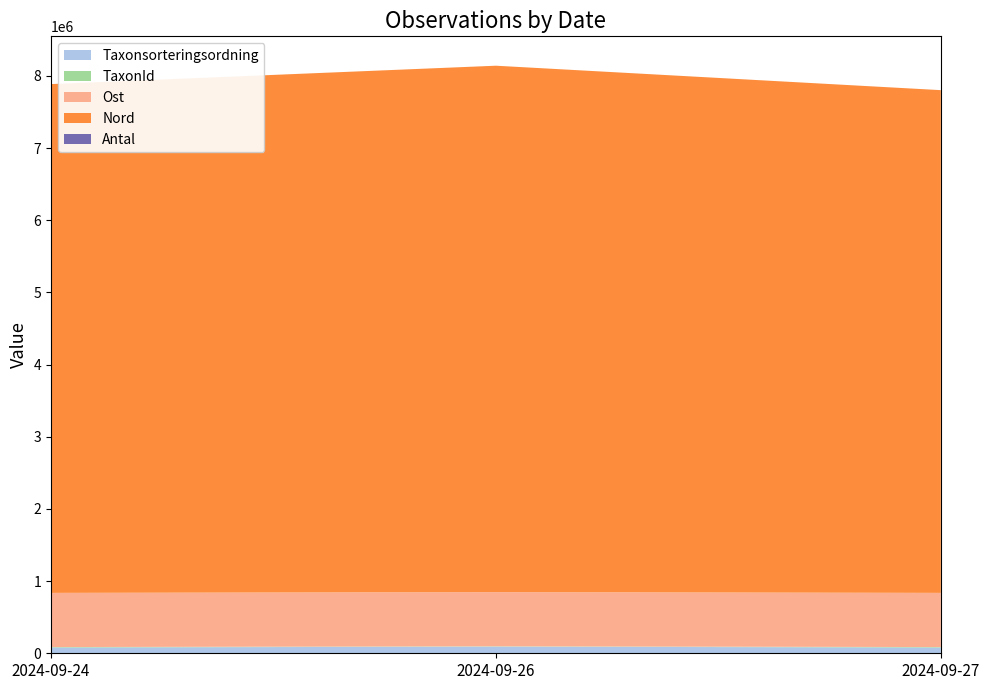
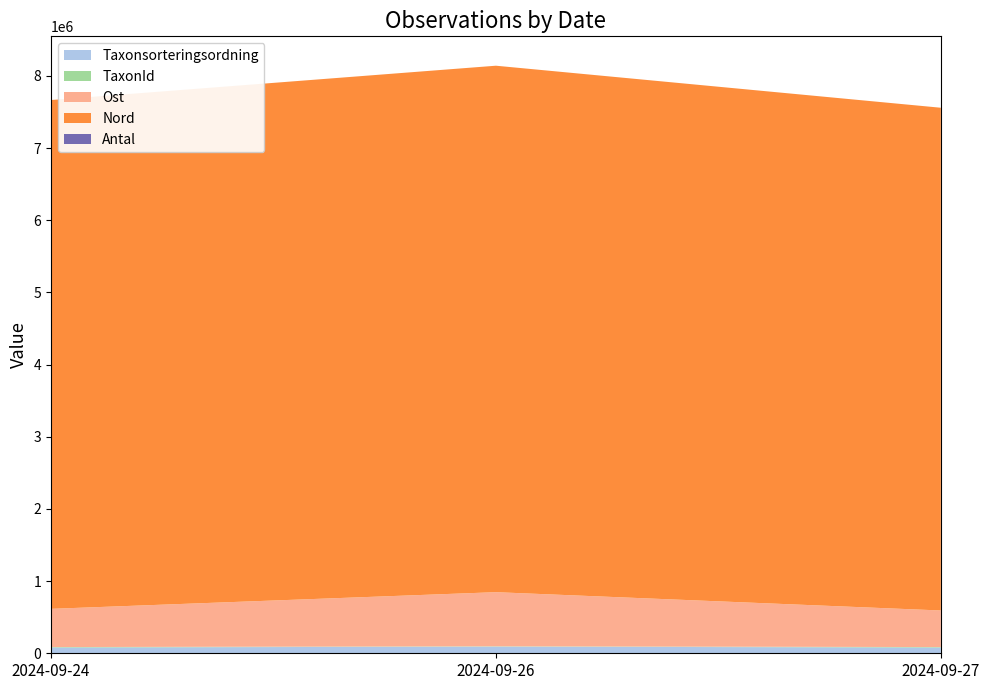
Ost, 2024-09-24: 800000 -> 500000
Ost, 2024-09-27: 800000 -> 500000
